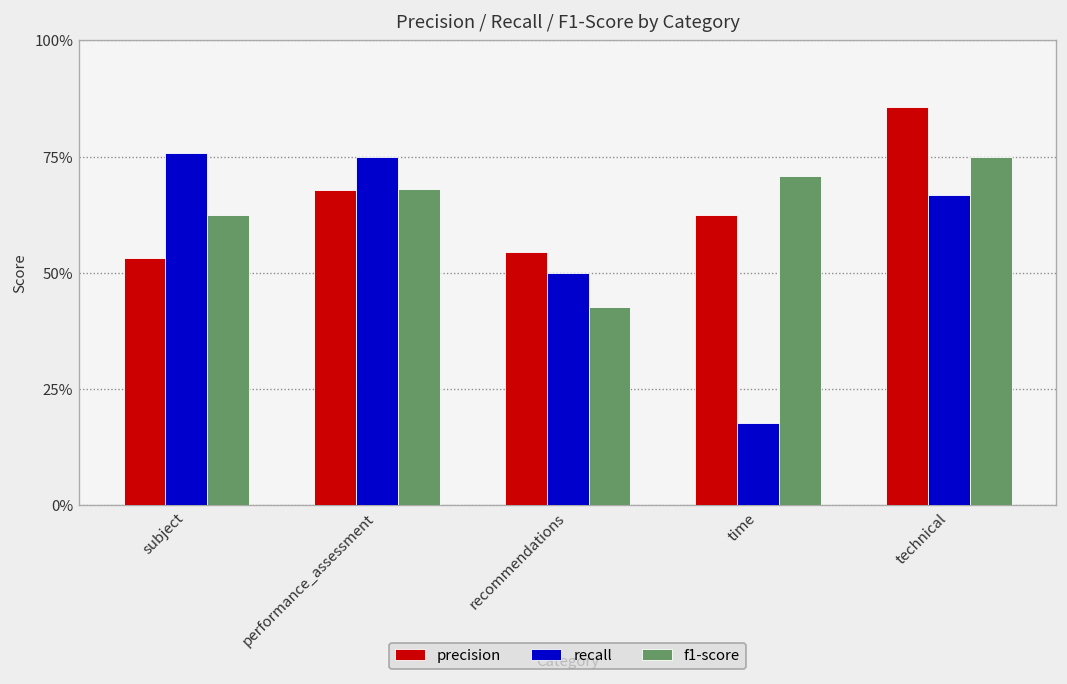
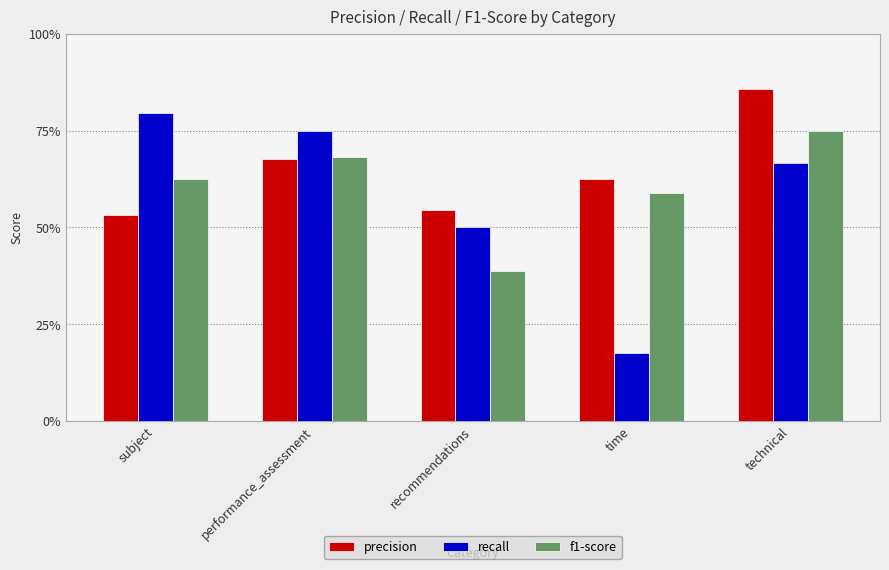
recall, subject: 76% -> 79%
f1-score, recommendations: 43% -> 39%
f1-score, time: 71% -> 59%
